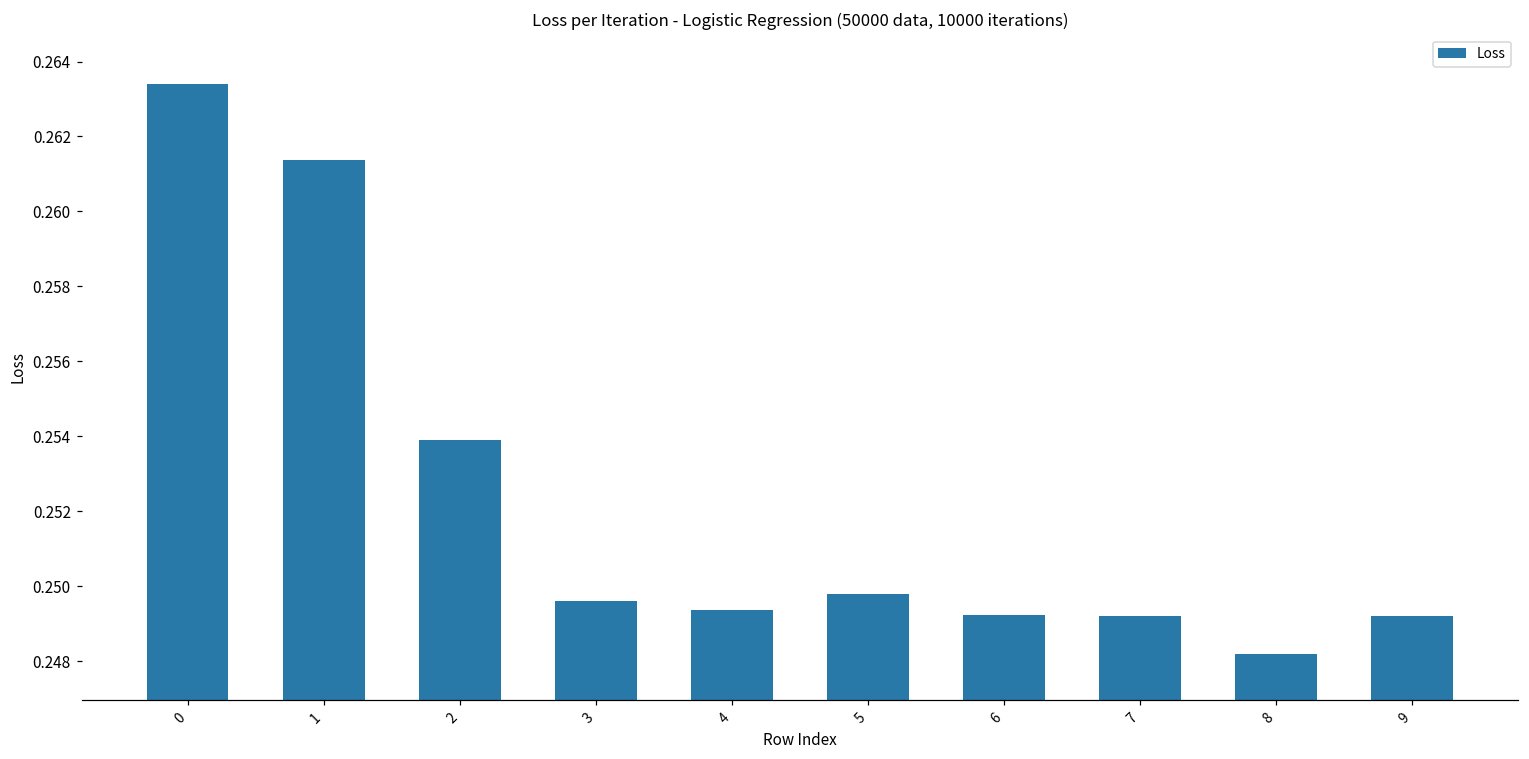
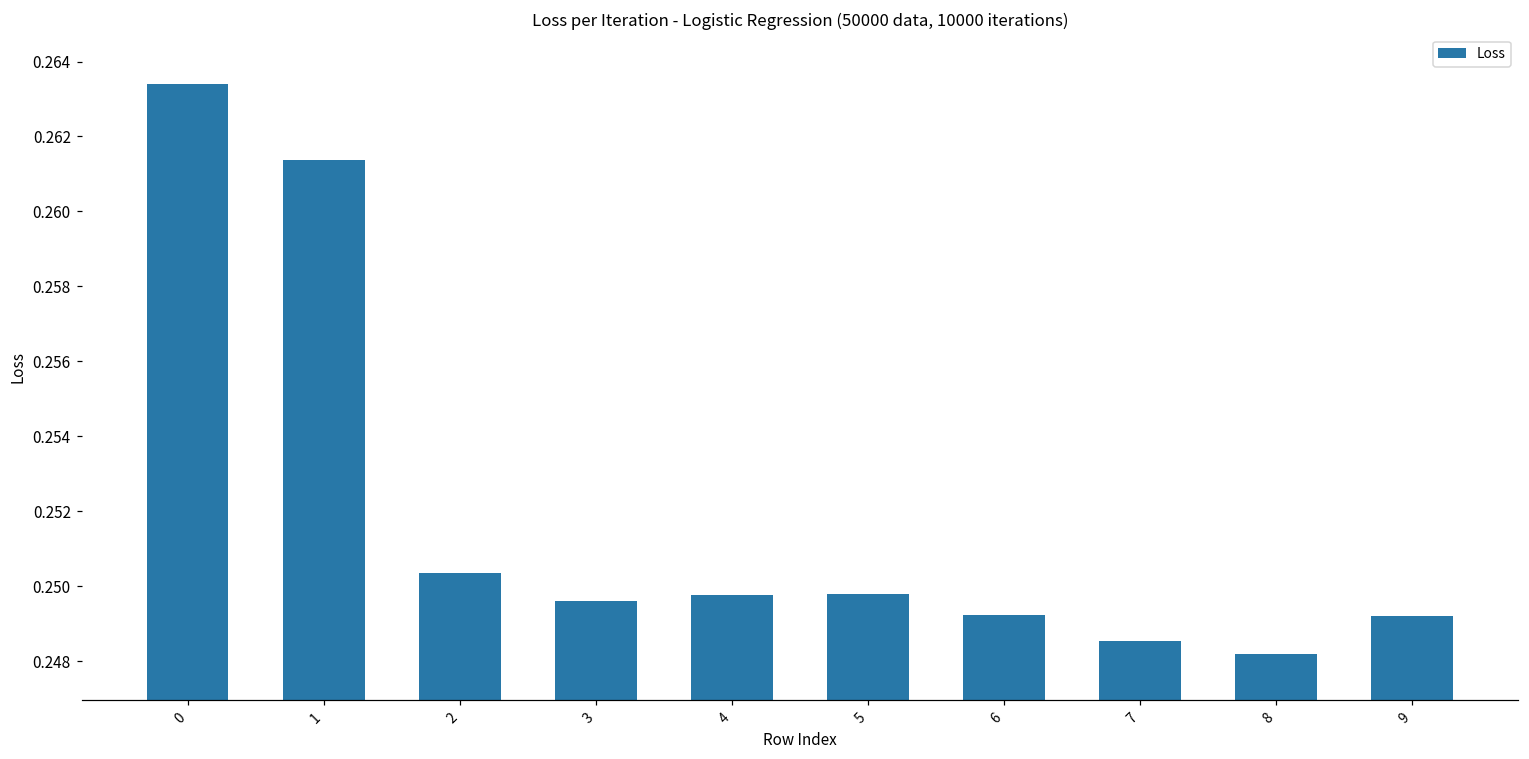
2: 0.2539 -> 0.2503
4: 0.2494 -> 0.2498
7: 0.2492 -> 0.2485
